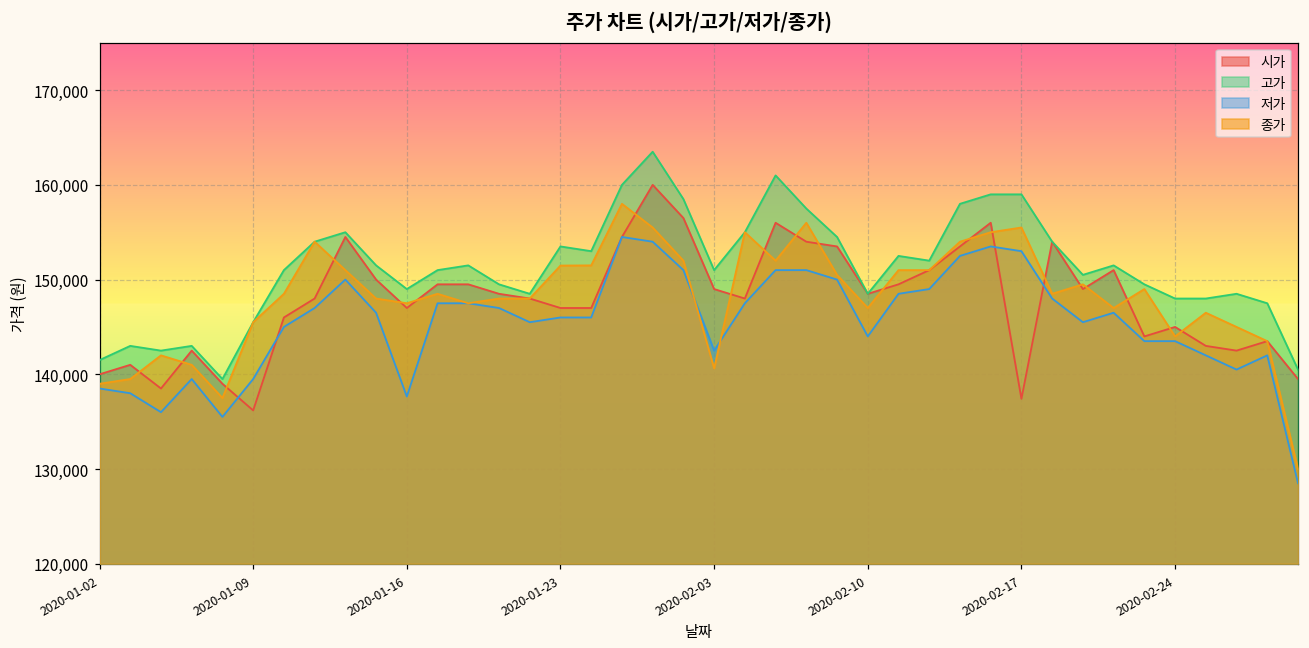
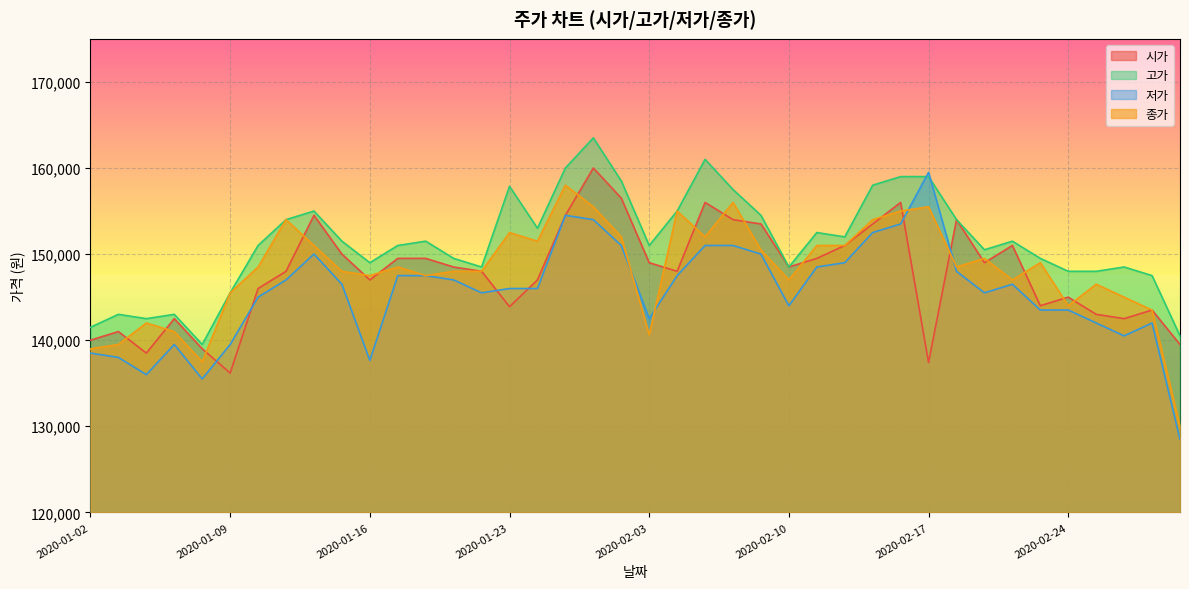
시가, 2020-01-23: 147,000 -> 144,000
고가, 2020-01-23: 154,000 -> 158,000
종가, 2020-01-23: 151,000 -> 153,000
저가, 2020-02-17: 153,000 -> 160,000
